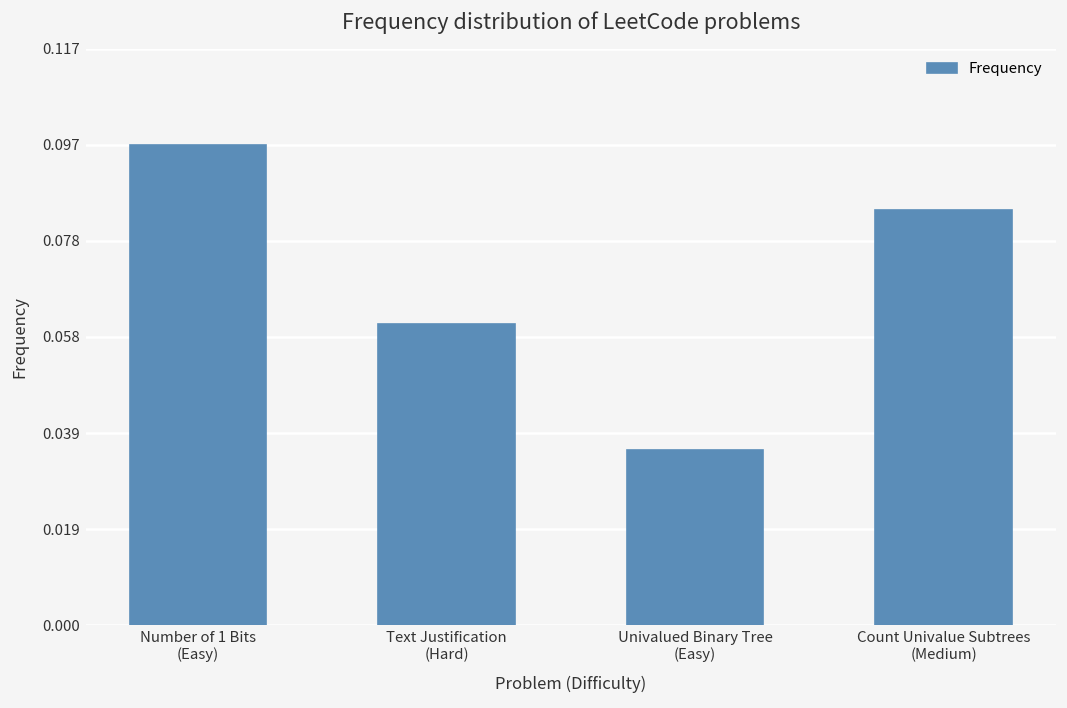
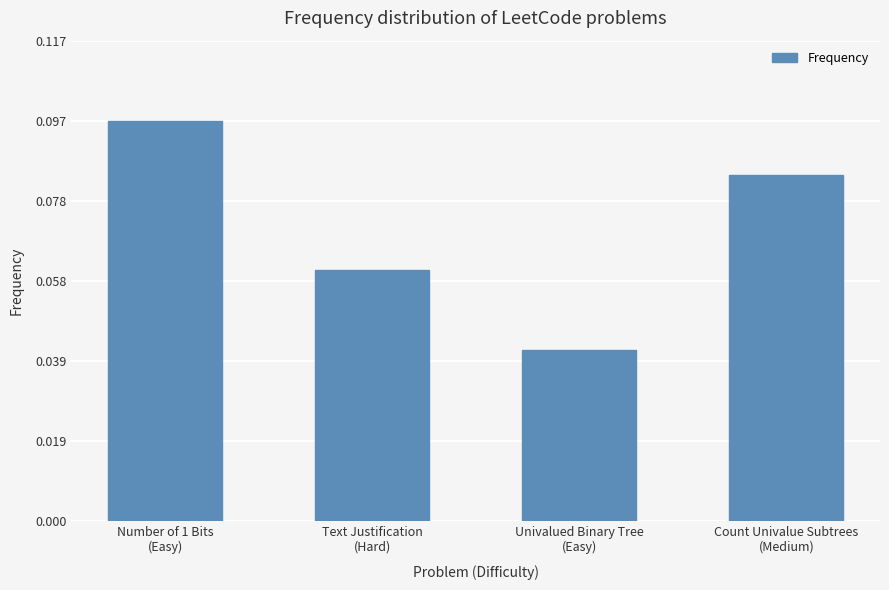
Univalued Binary Tree (Easy): 0.036 -> 0.042
